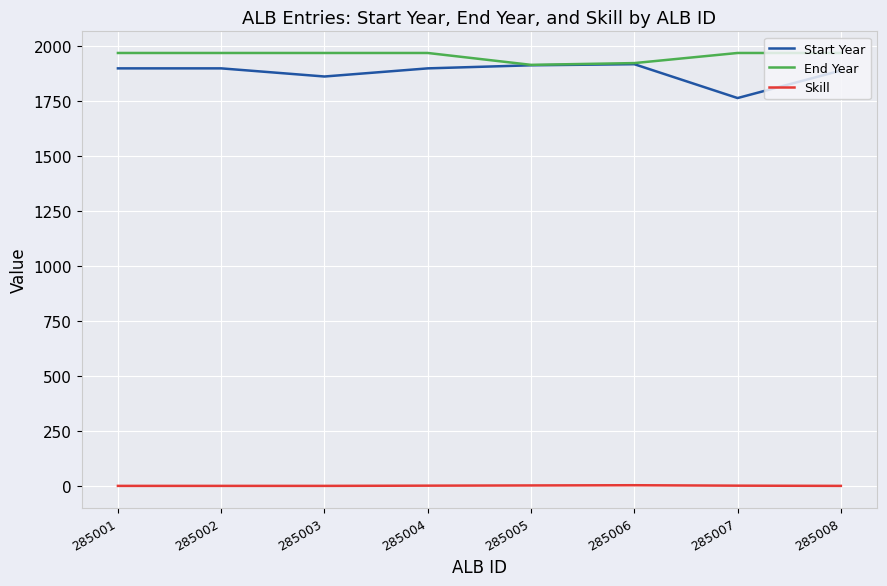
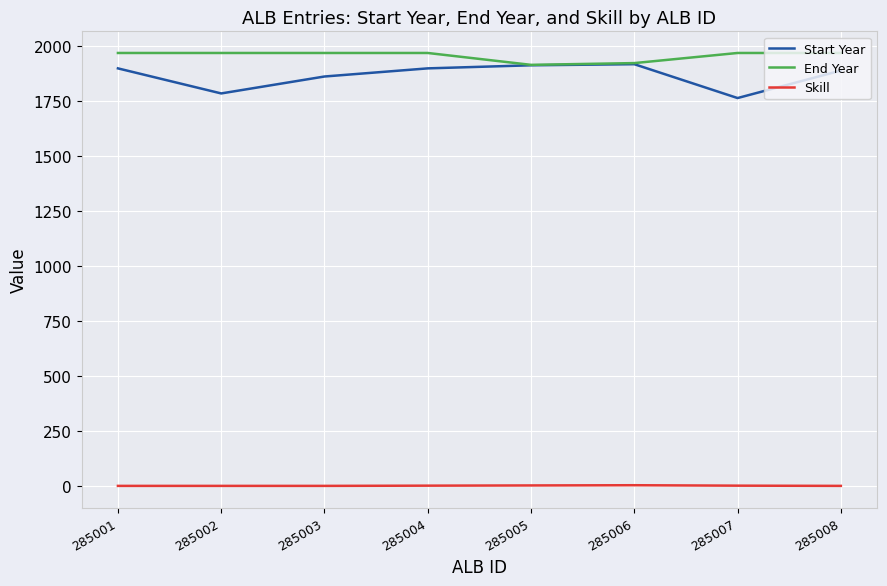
Start Year, 285002: 1900 -> 1790
